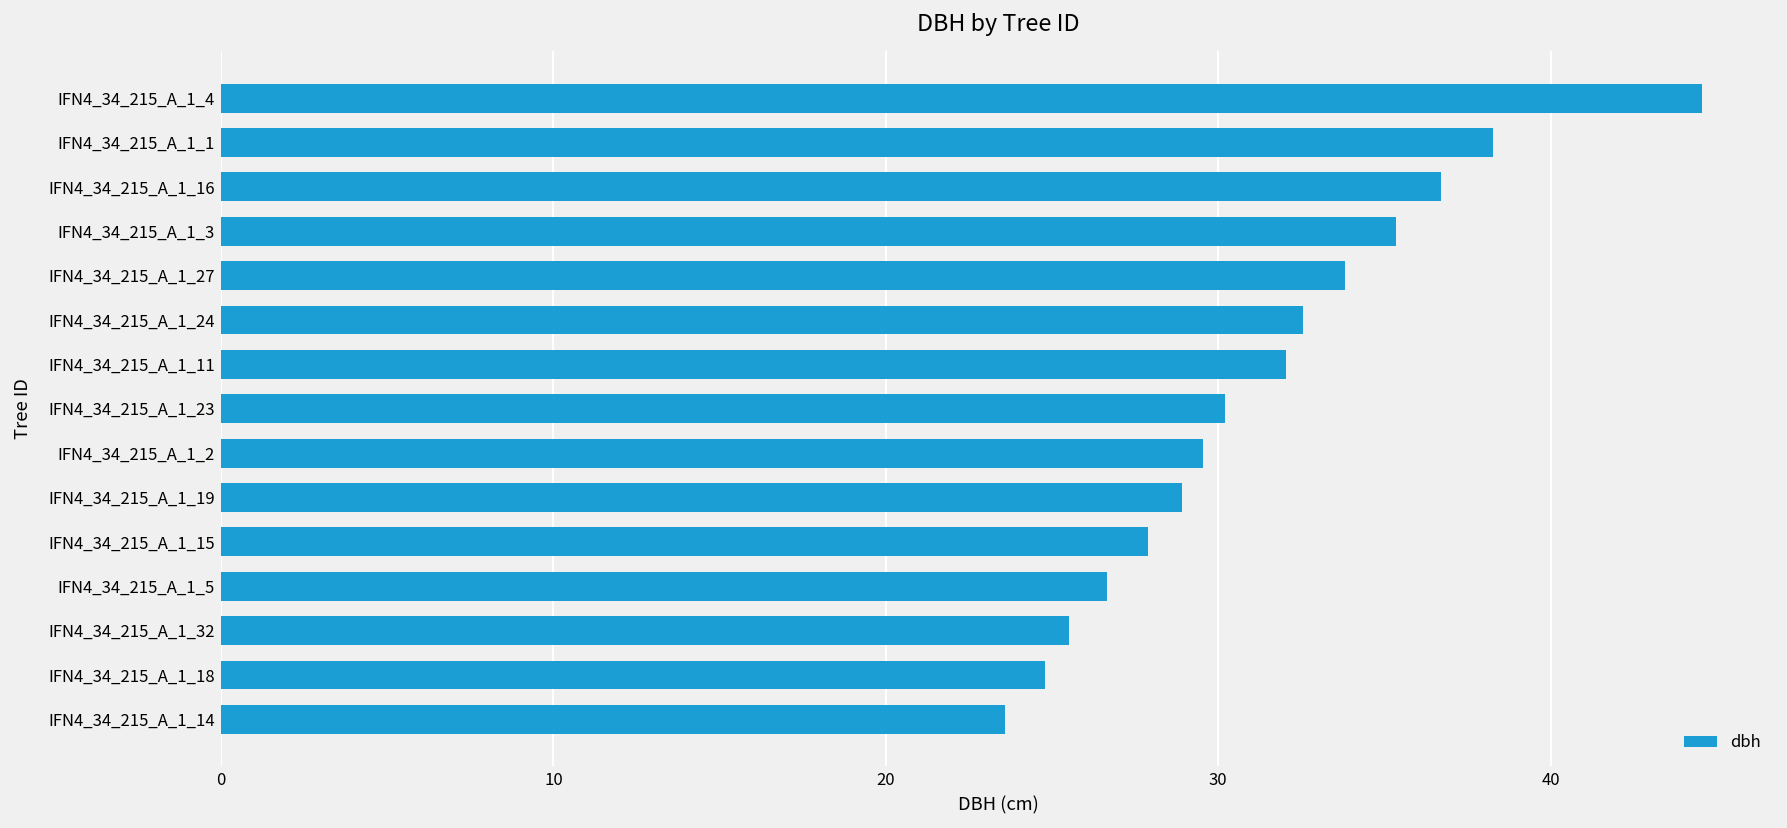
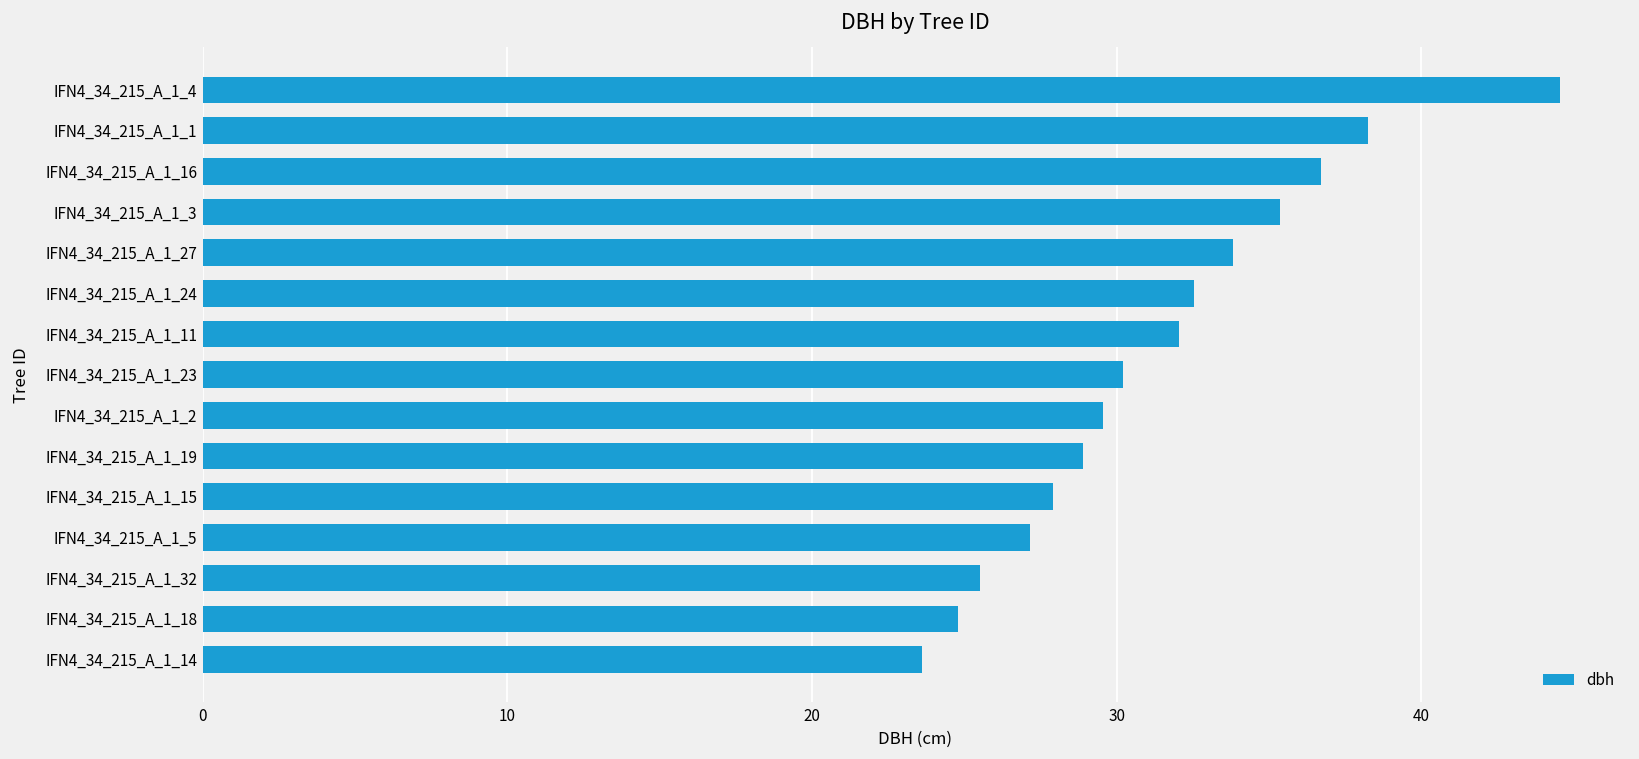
IFN4_34_215_A_1_5: 26.7 -> 27.2
